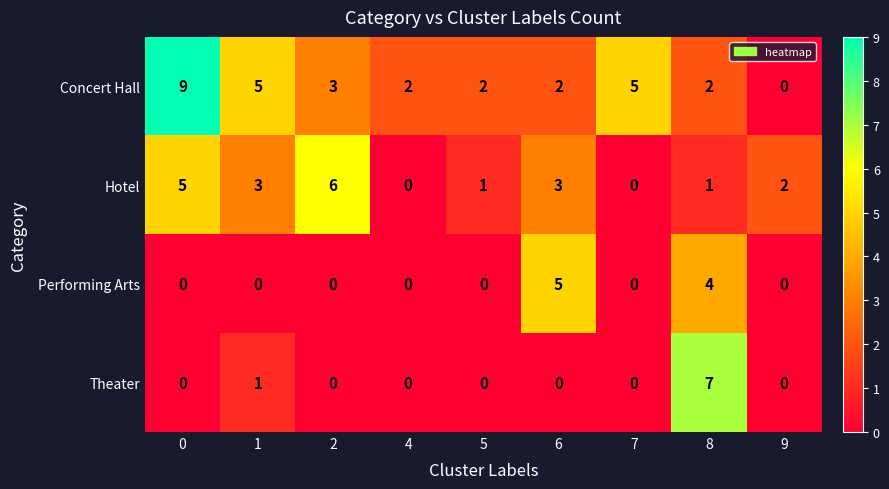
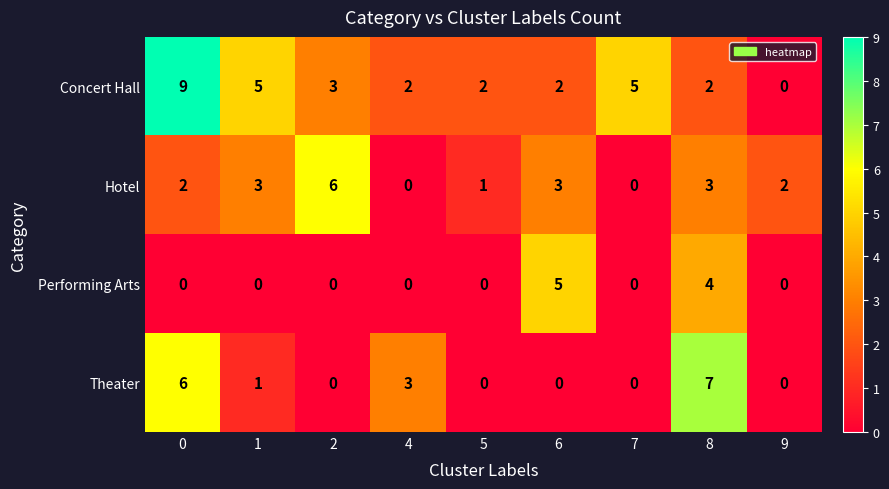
Hotel, 0: 5 -> 2
Hotel, 8: 1 -> 3
Theater, 0: 0 -> 6
Theater, 4: 0 -> 3
